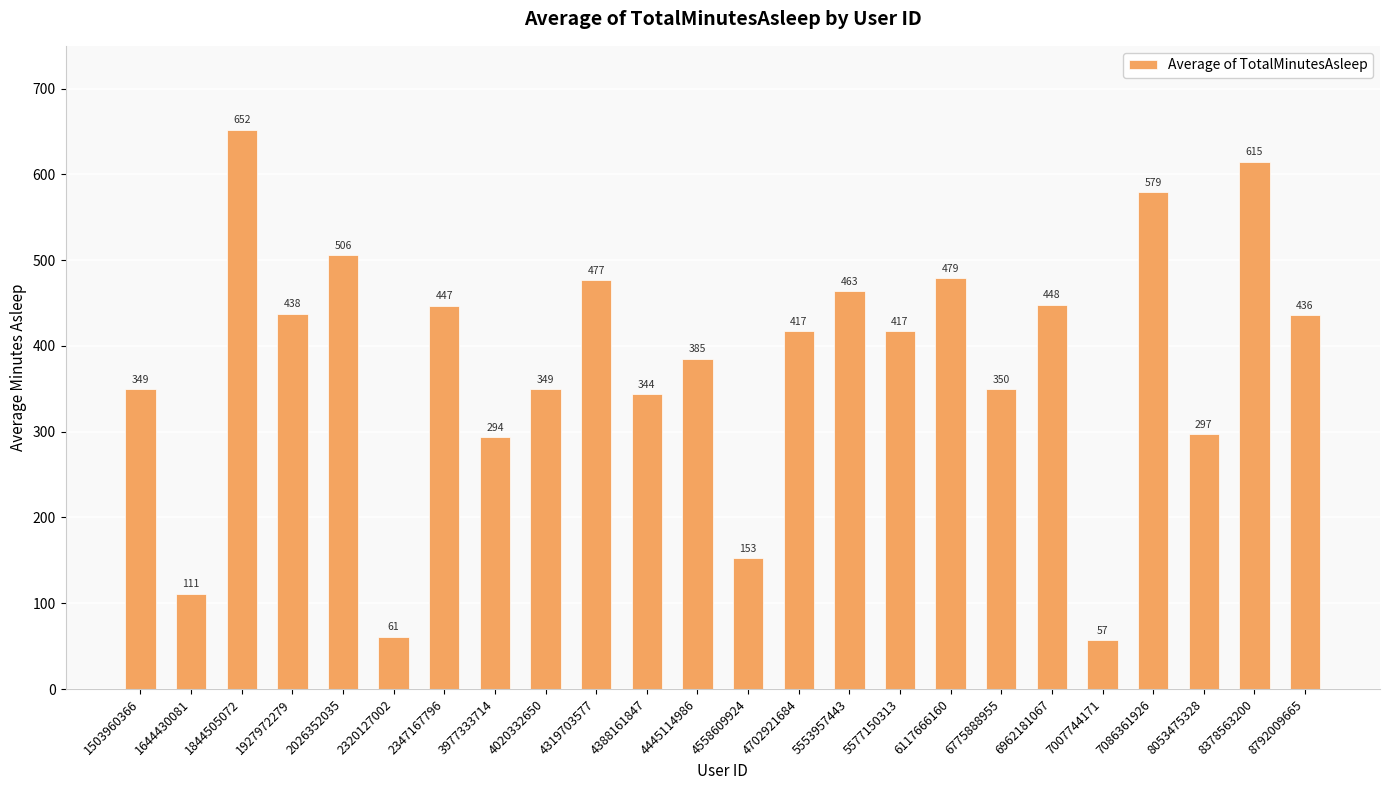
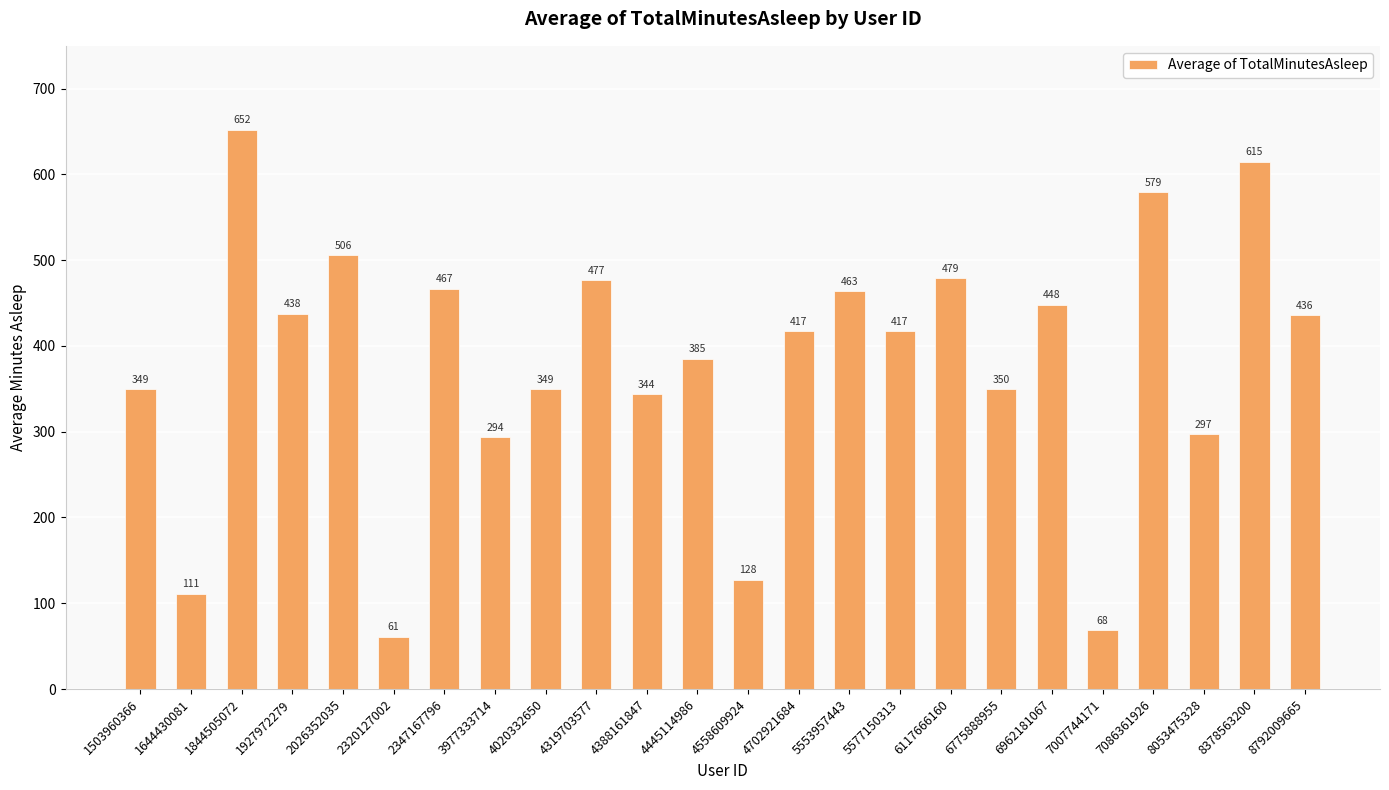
2347167796: 447 -> 467
4558609924: 153 -> 128
7007744171: 57 -> 68
